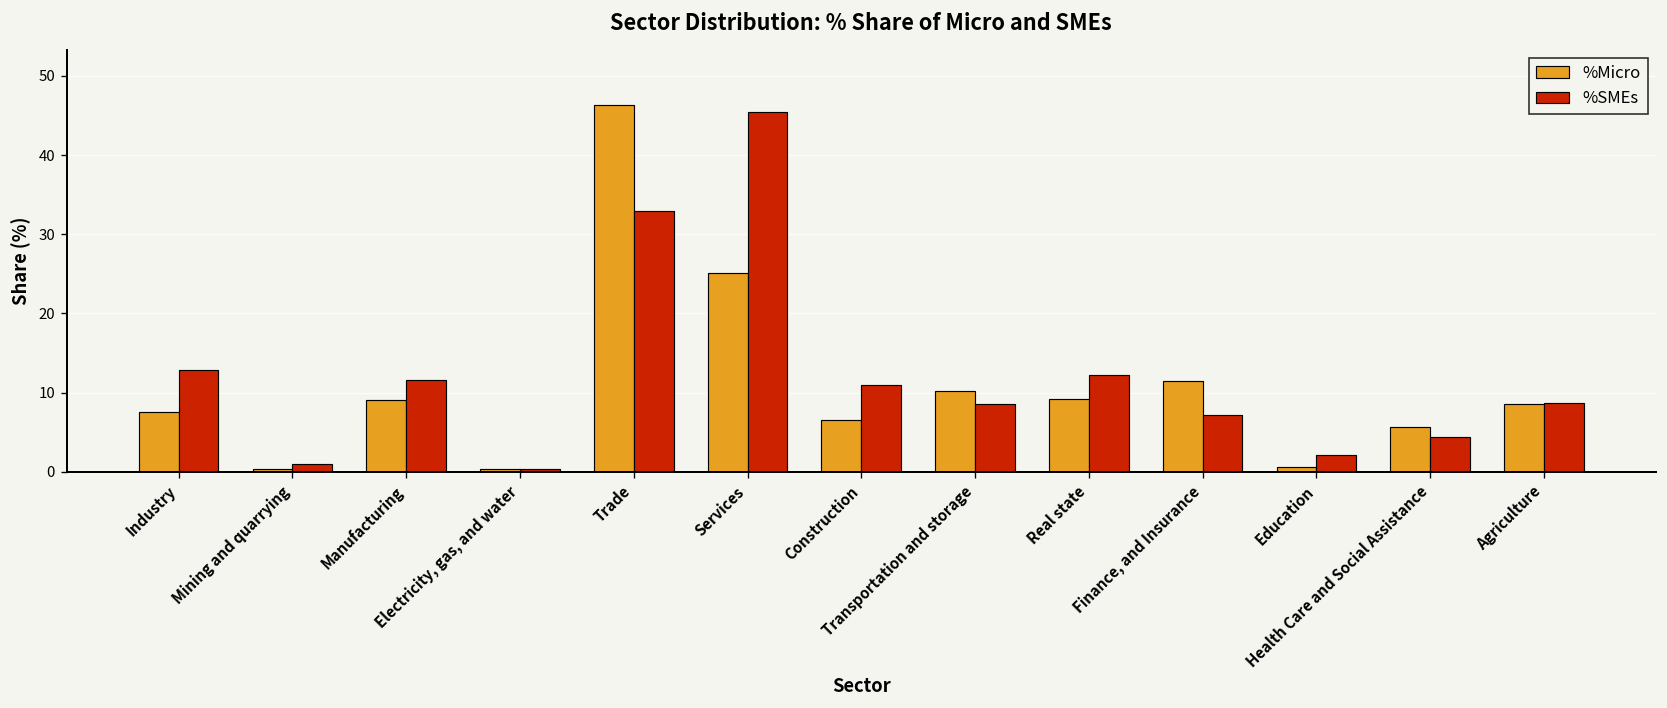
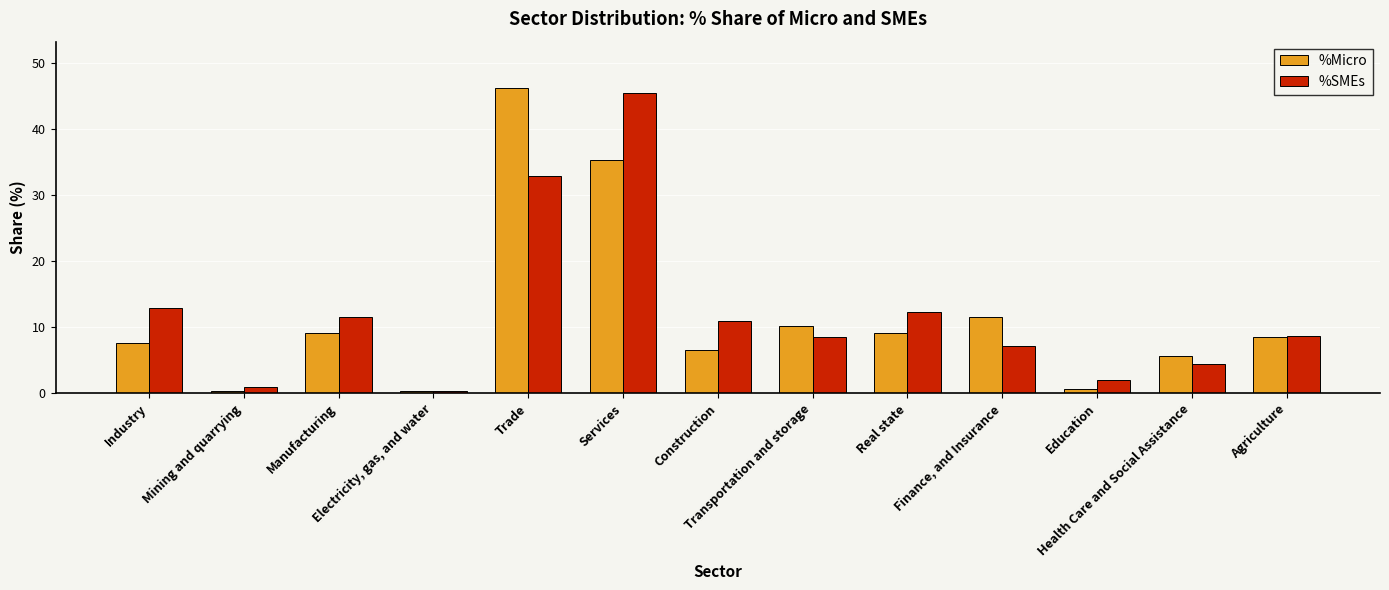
%Micro, Services: 25 -> 35
